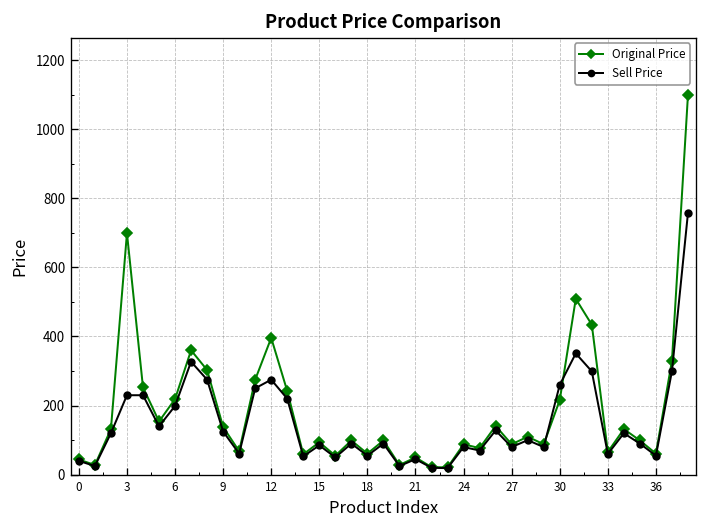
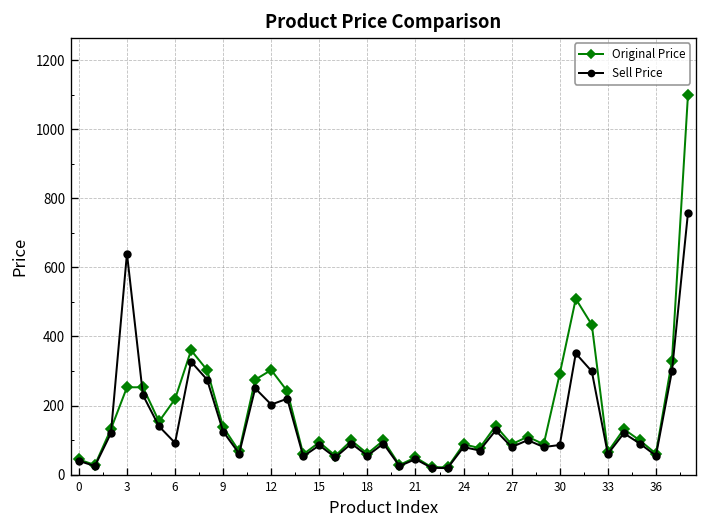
Original Price, 3: 700 -> 250
Sell Price, 3: 230 -> 640
Sell Price, 6: 200 -> 90
Original Price, 12: 400 -> 300
Sell Price, 12: 280 -> 200
Original Price, 30: 220 -> 290
Sell Price, 30: 260 -> 90
